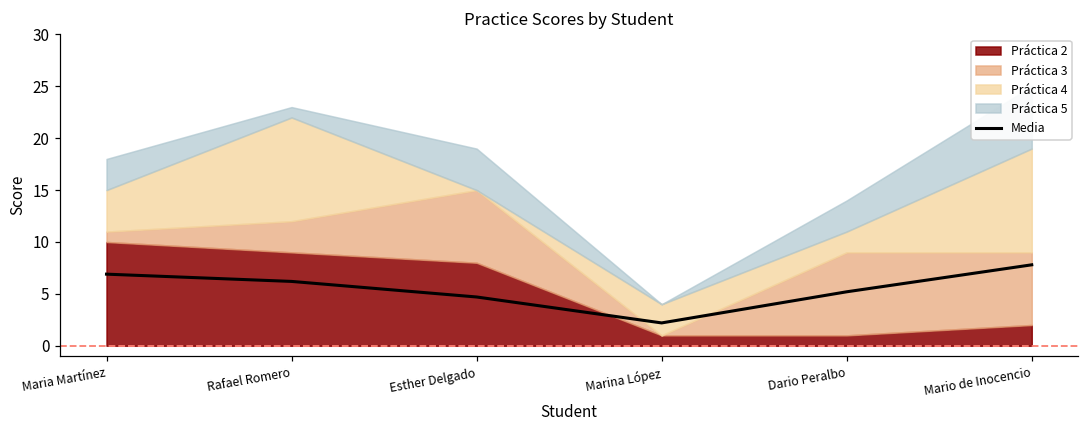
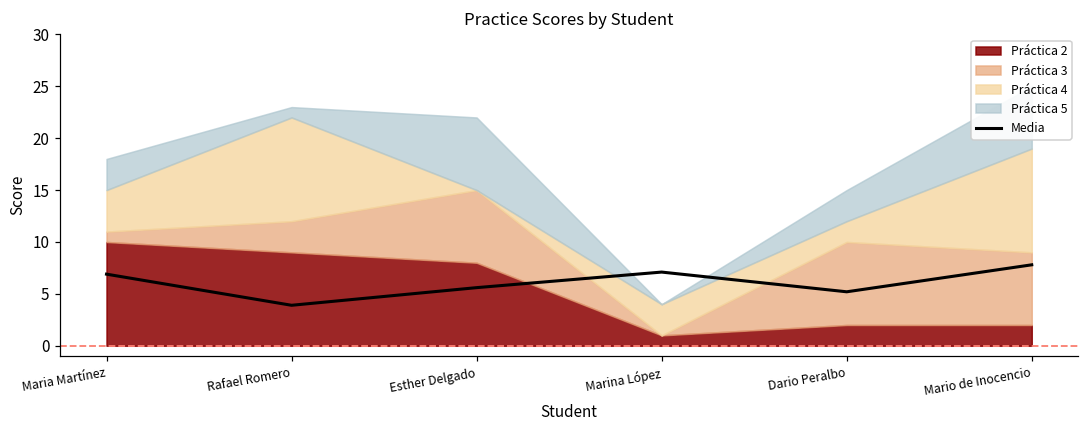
Media, Rafael Romero: 6 -> 4
Media, Esther Delgado: 5 -> 6
Práctica 5, Esther Delgado: 4 -> 7
Media, Marina López: 2 -> 7
Práctica 2, Dario Peralbo: 1 -> 2
